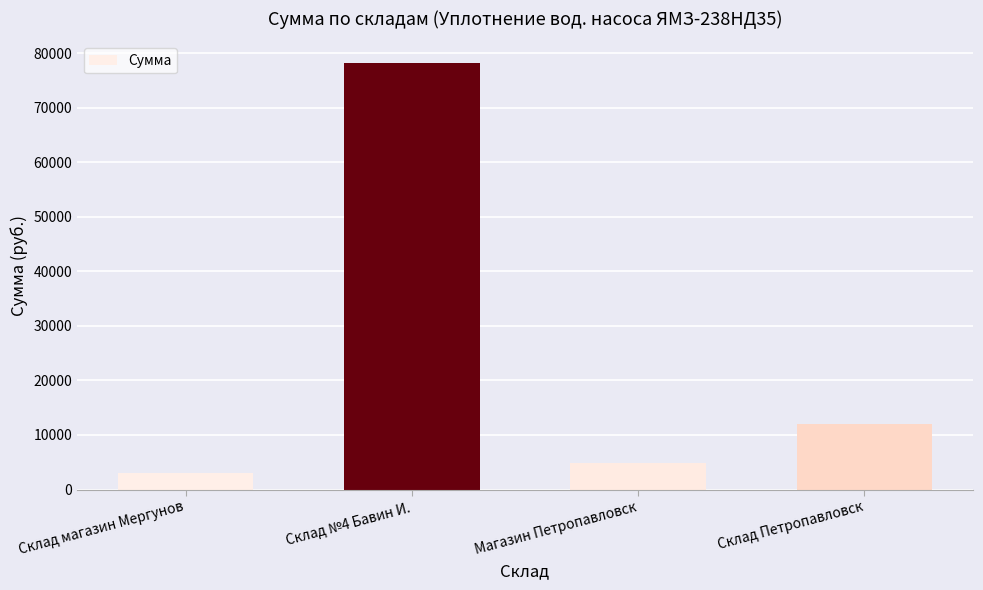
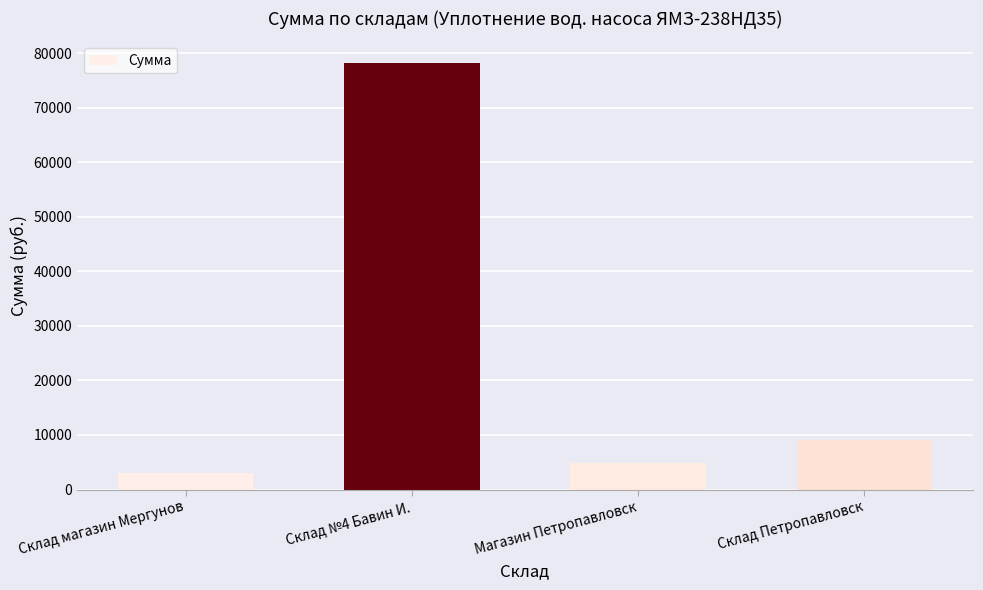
Склад Петропавловск: 12000 -> 9000
